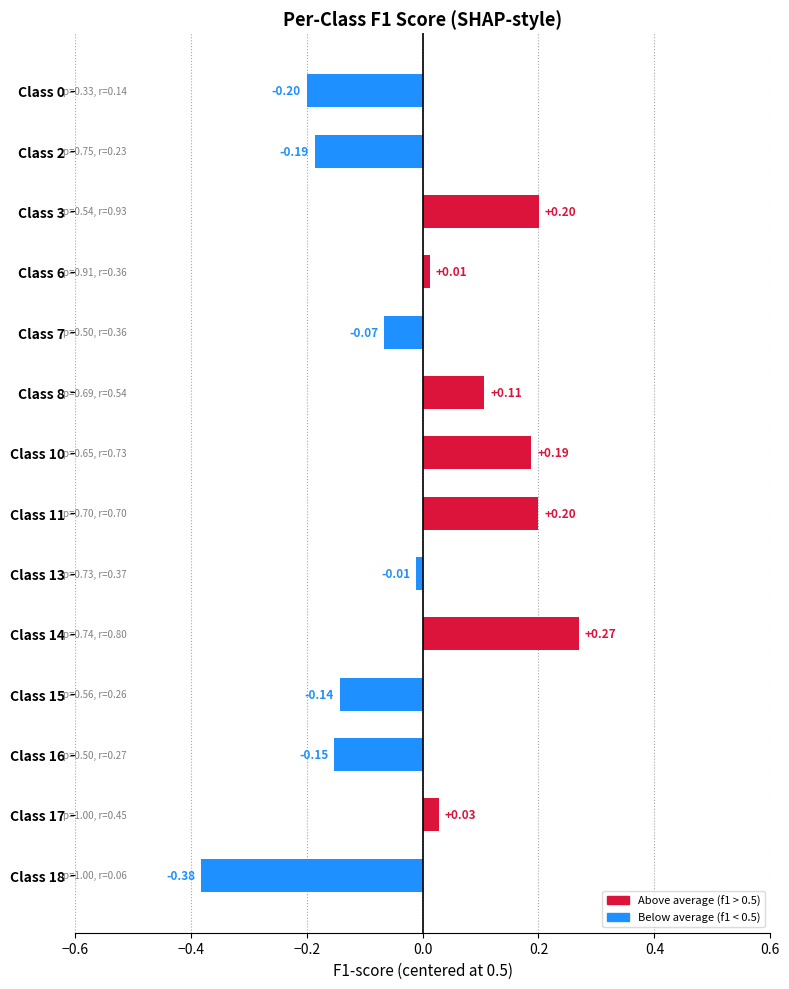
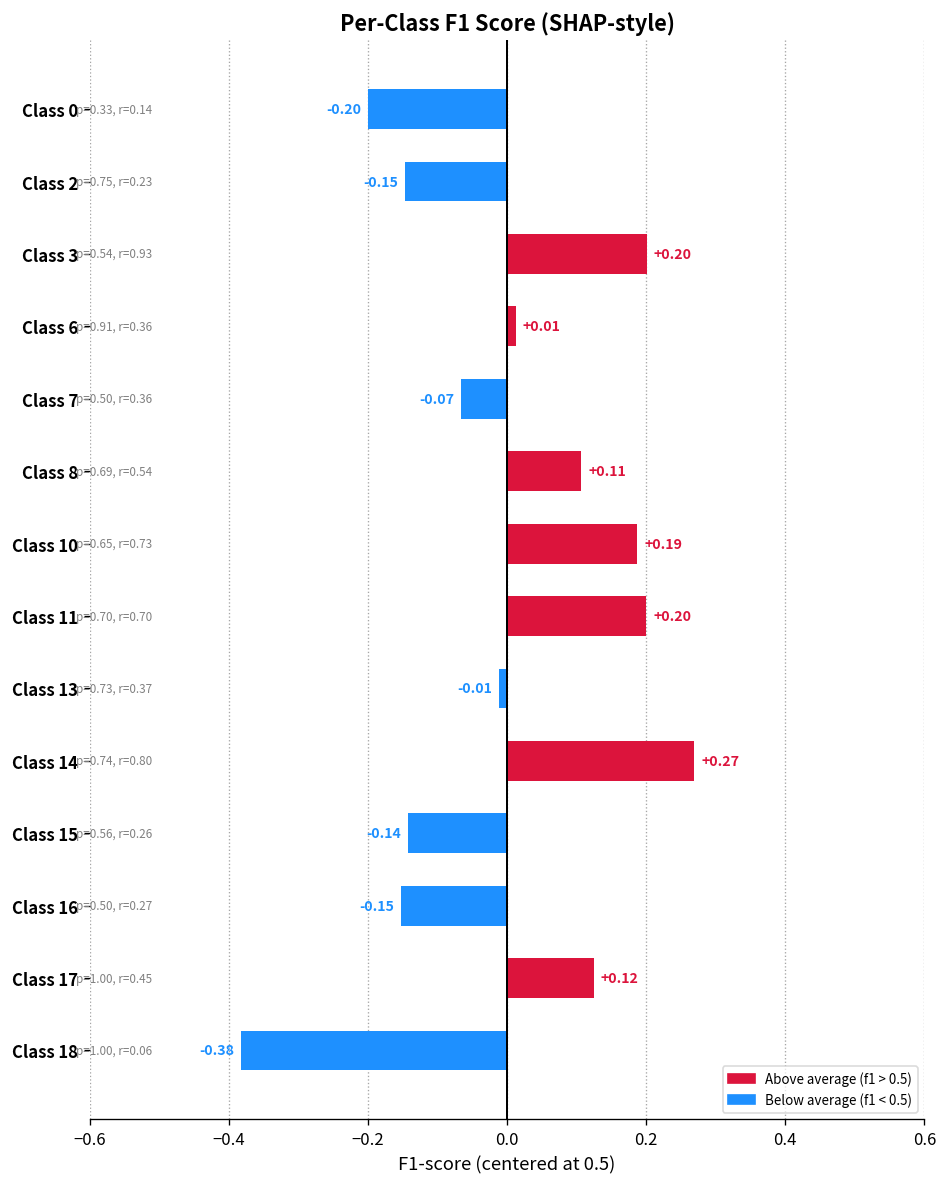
Class 2: -0.19 -> -0.15
Class 17: +0.03 -> +0.12
